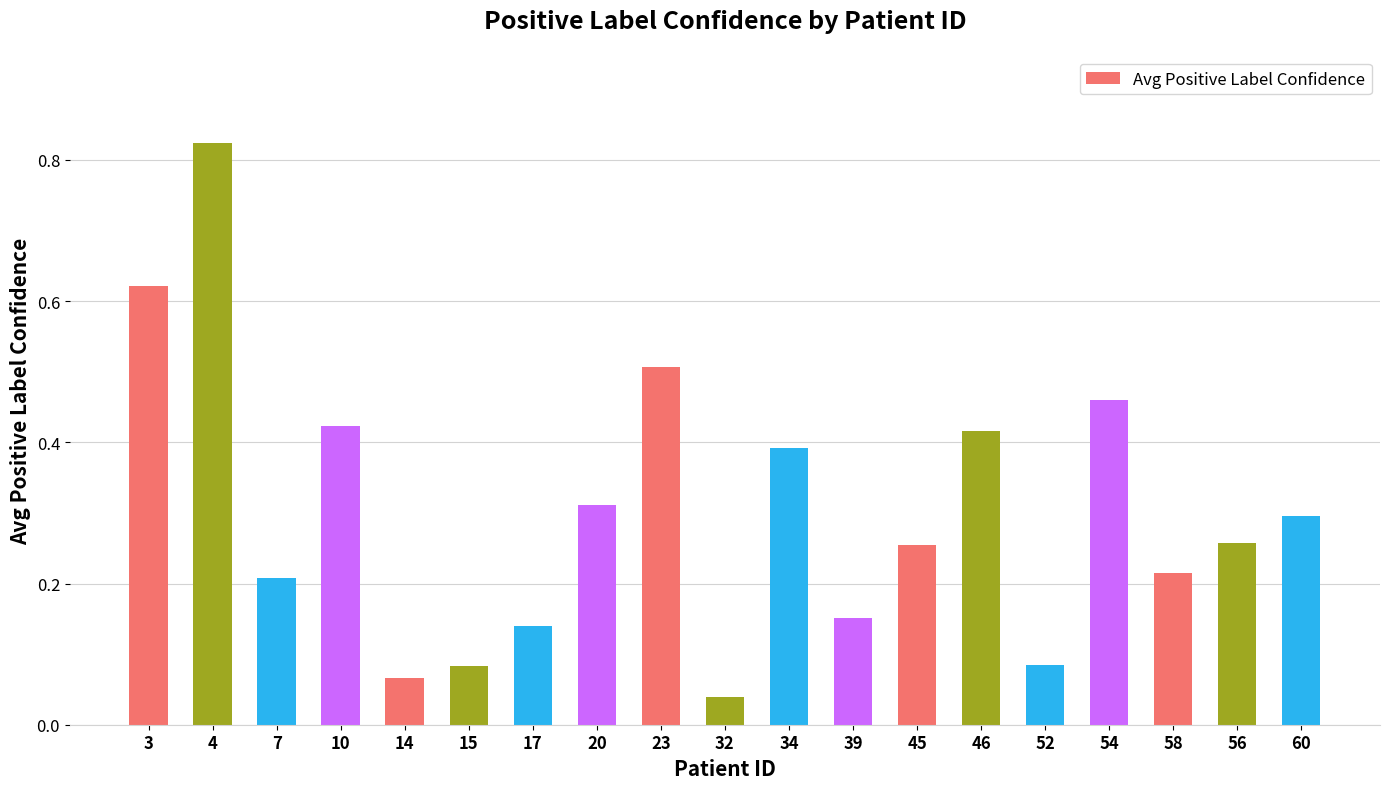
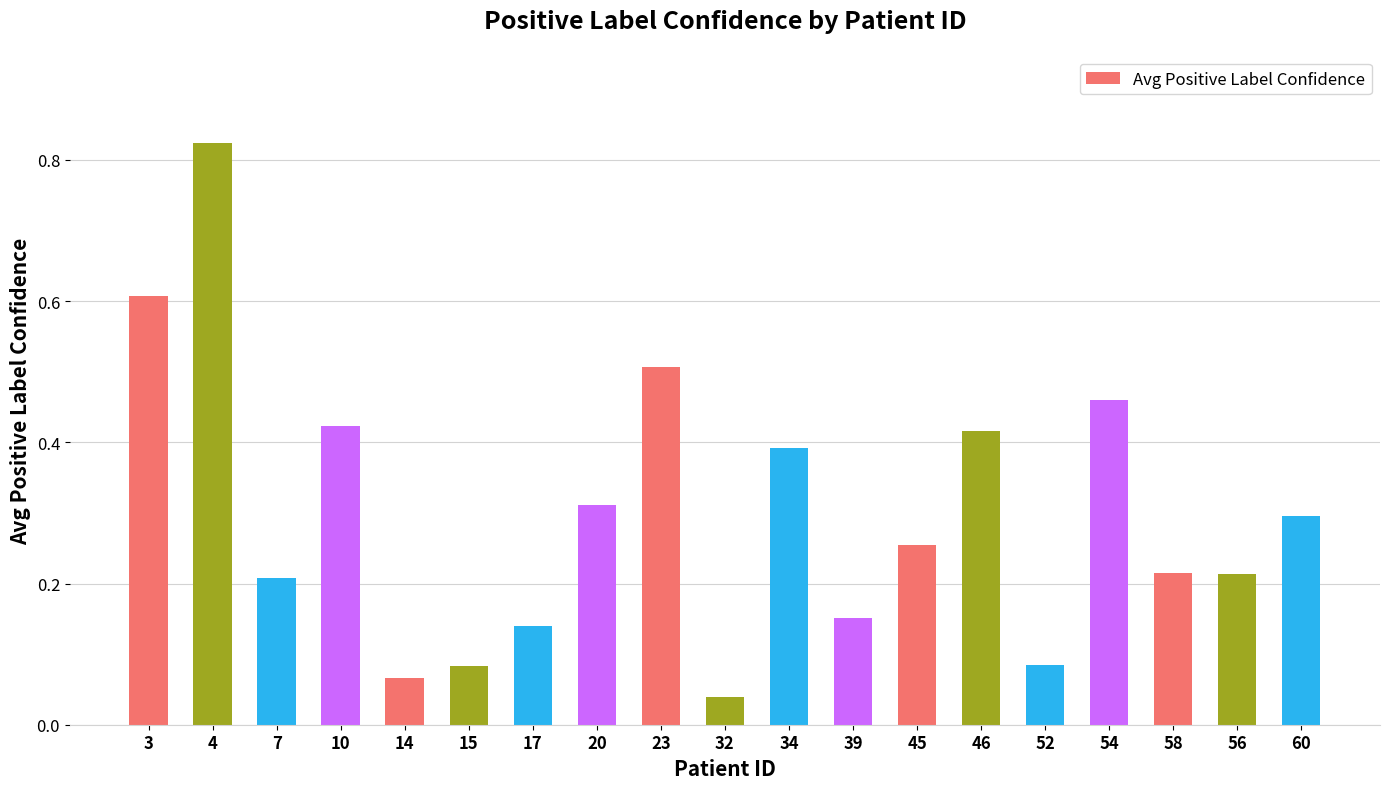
3: 0.62 -> 0.61
56: 0.26 -> 0.21
